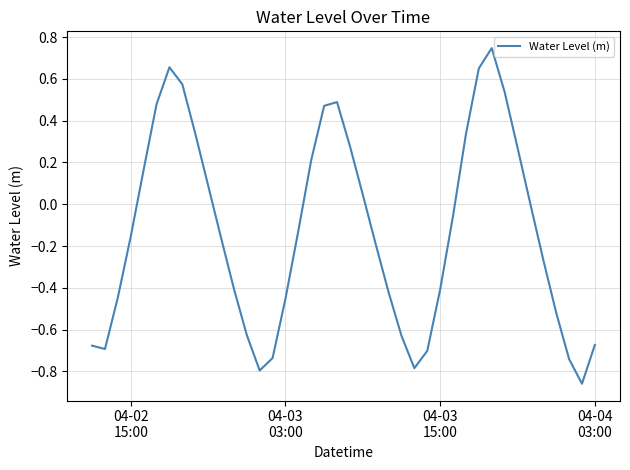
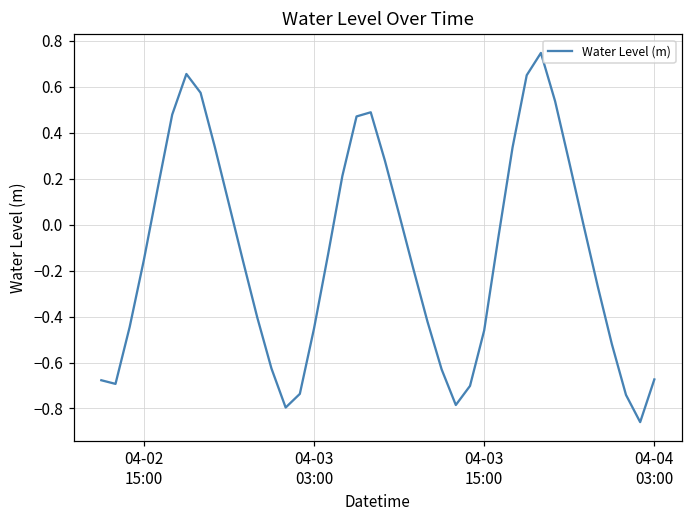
04-03 15:00: -0.41 -> -0.46
